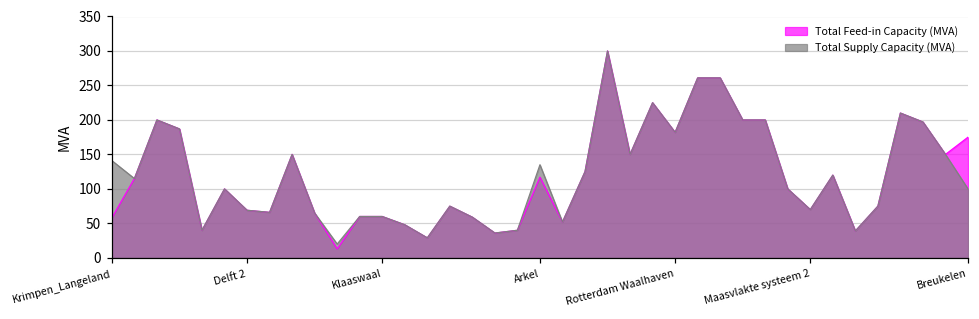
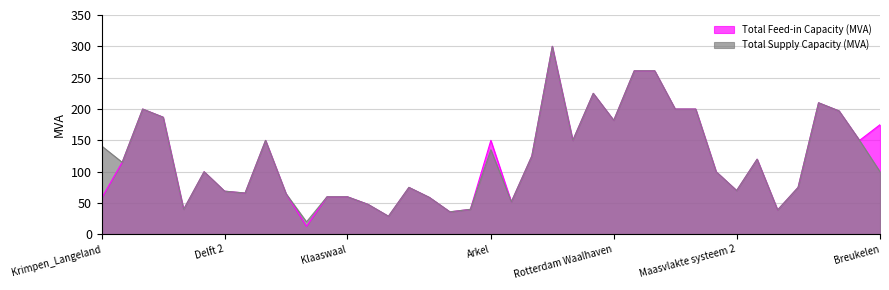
Total Feed-in Capacity (MVA), Arkel: 120 -> 150
